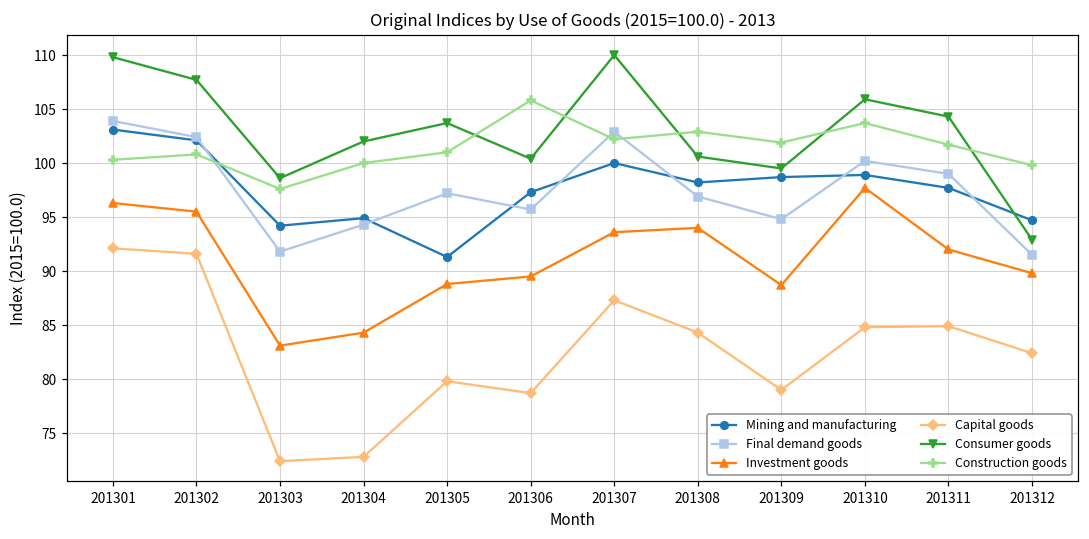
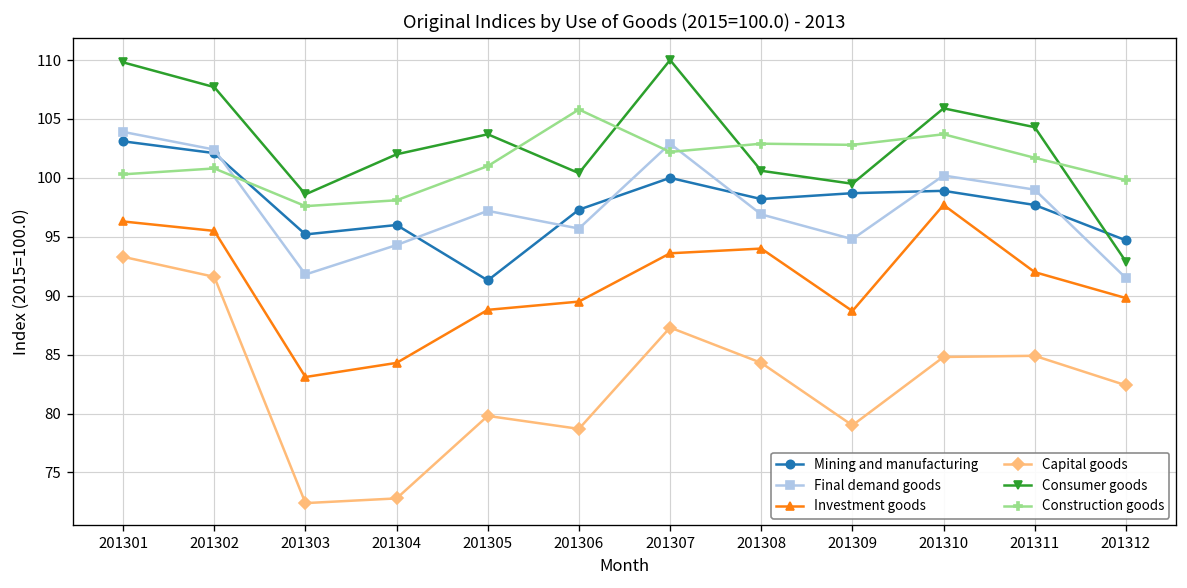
Capital goods, 201301: 92 -> 93
Mining and manufacturing, 201303: 94 -> 95
Mining and manufacturing, 201304: 95 -> 96
Construction goods, 201304: 100 -> 98
Construction goods, 201309: 102 -> 103
